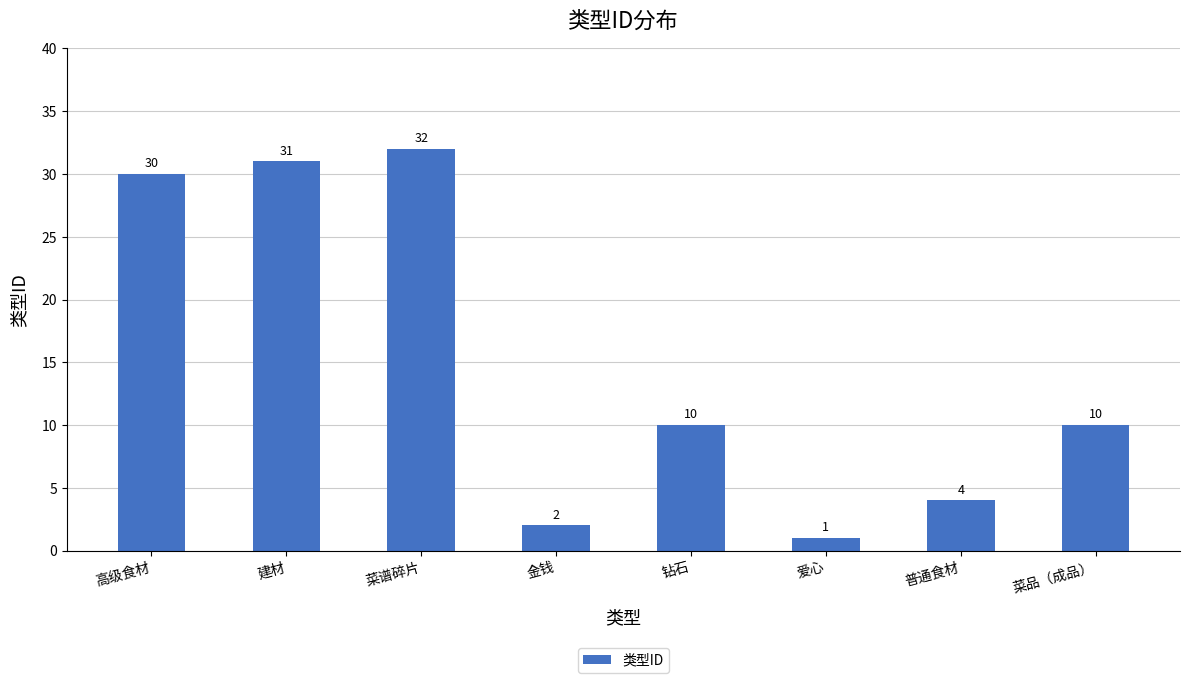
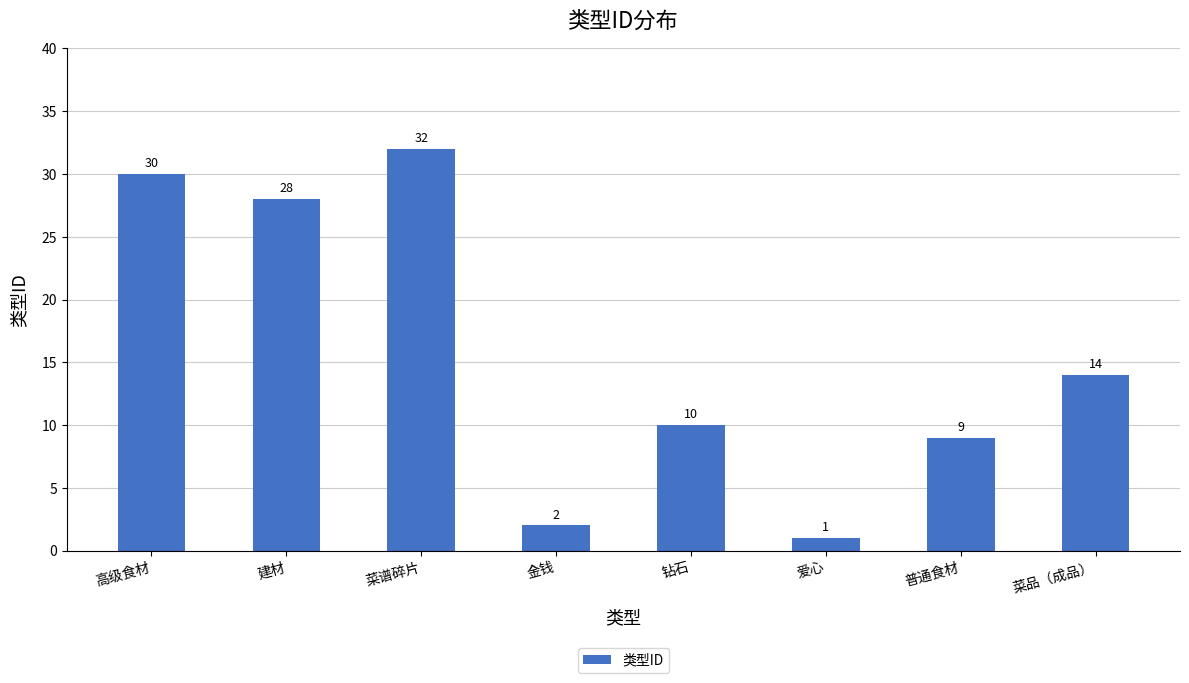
建材: 31 -> 28
普通食材: 4 -> 9
菜品（成品）: 10 -> 14
